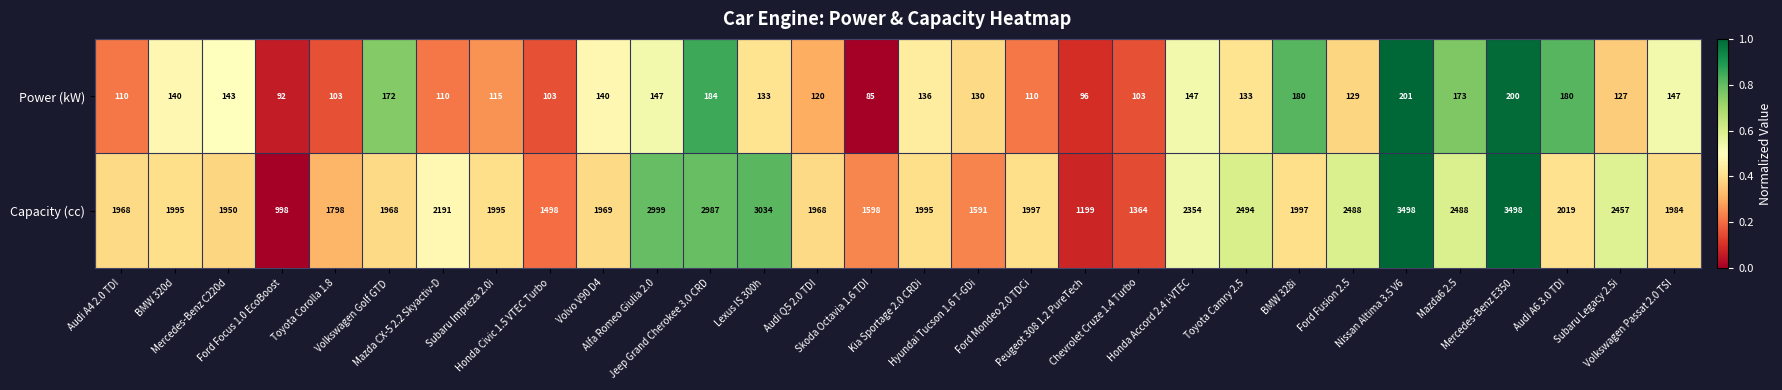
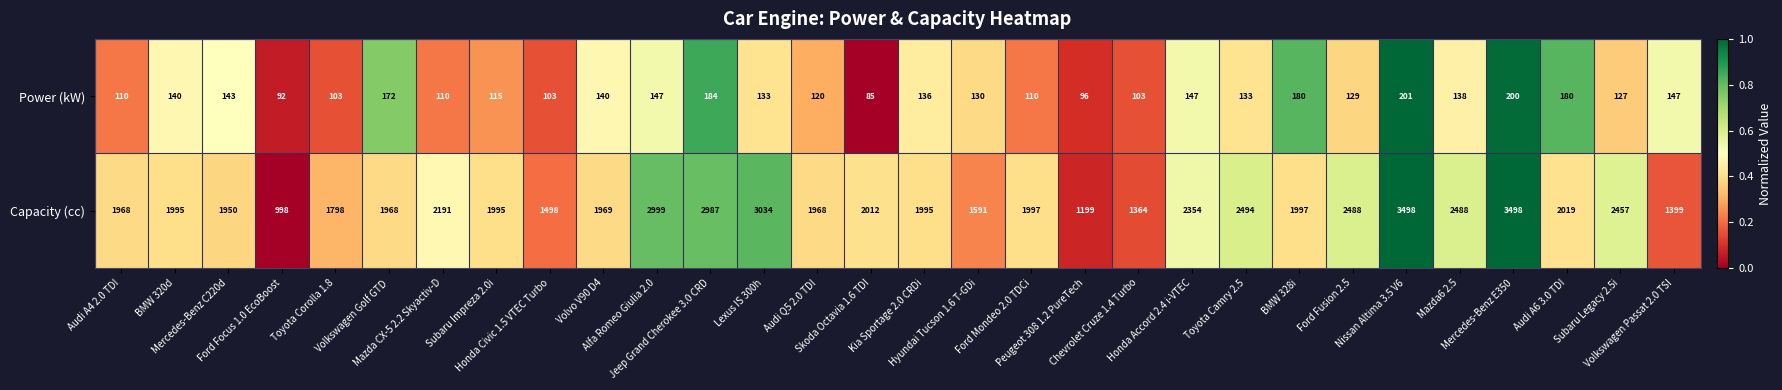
Power (kW), Mazda6 2.5: 173 -> 138
Capacity (cc), Skoda Octavia 1.6 TDI: 1598 -> 2012
Capacity (cc), Volkswagen Passat 2.0 TSI: 1984 -> 1399
